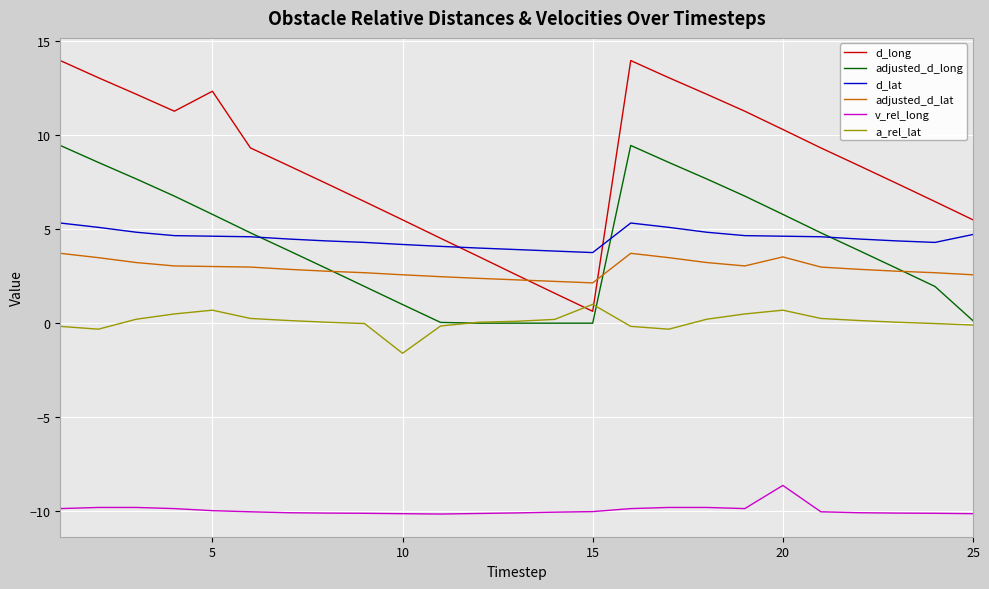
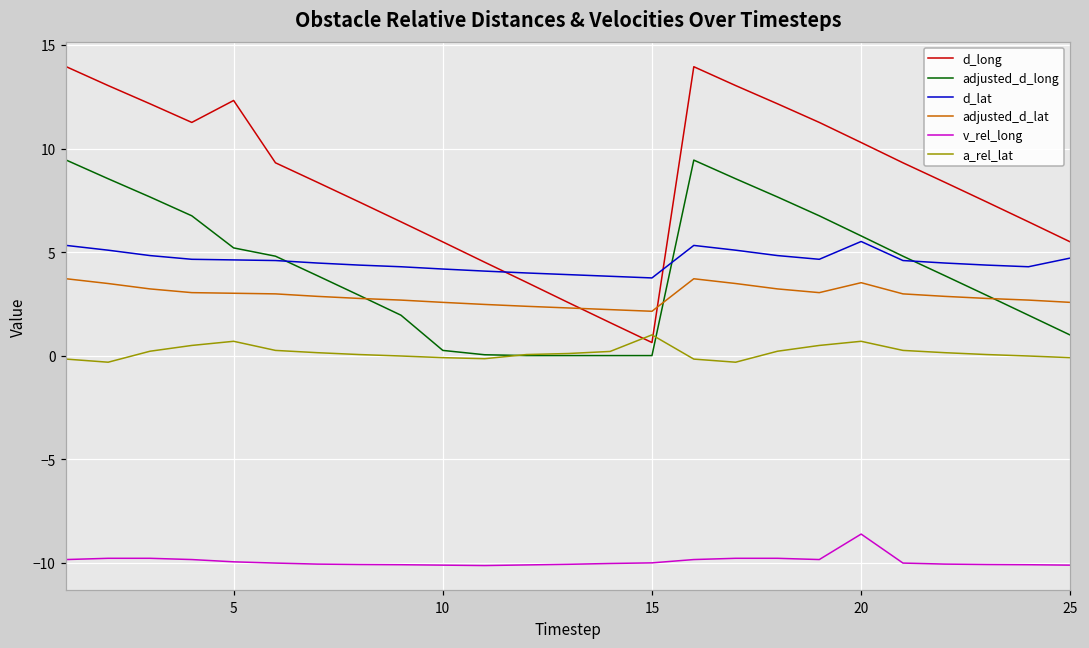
adjusted_d_long, 5: 5.8 -> 5.2
adjusted_d_long, 10: 1.0 -> 0.3
a_rel_lat, 10: -1.6 -> -0.1
d_lat, 20: 4.6 -> 5.5
adjusted_d_long, 25: 0.1 -> 1.0
